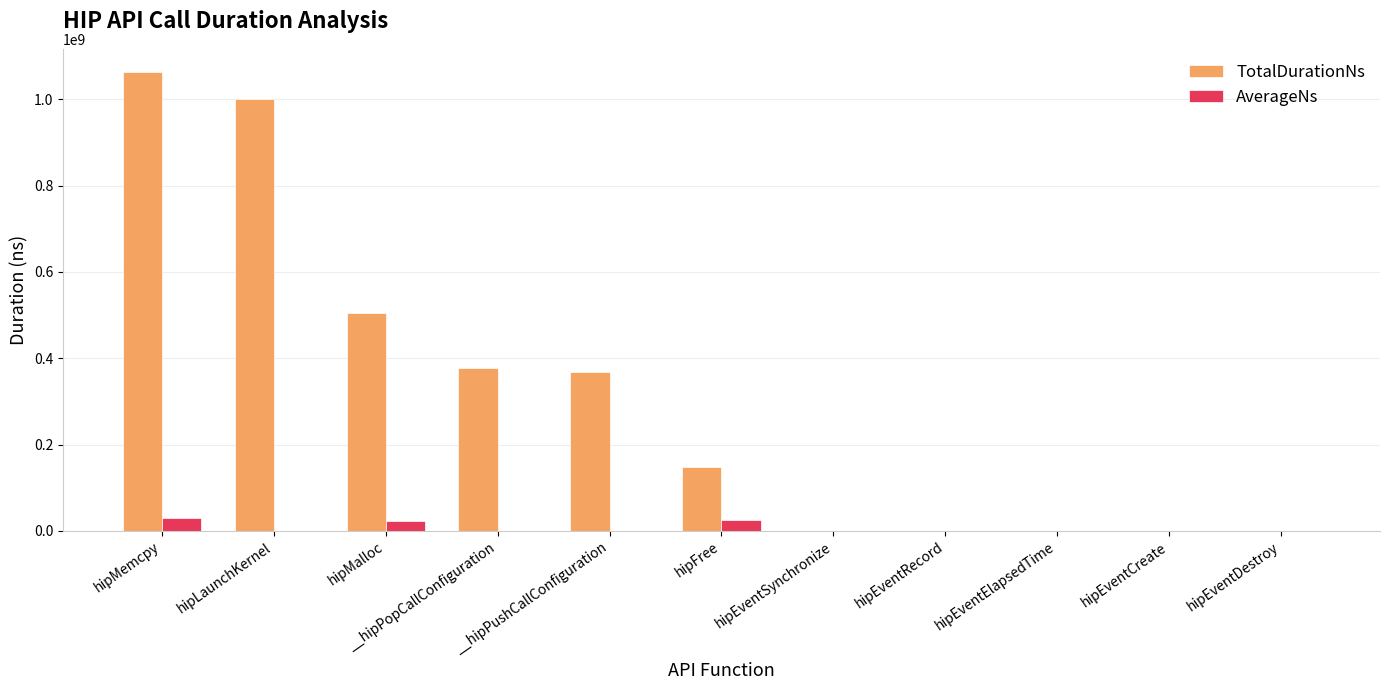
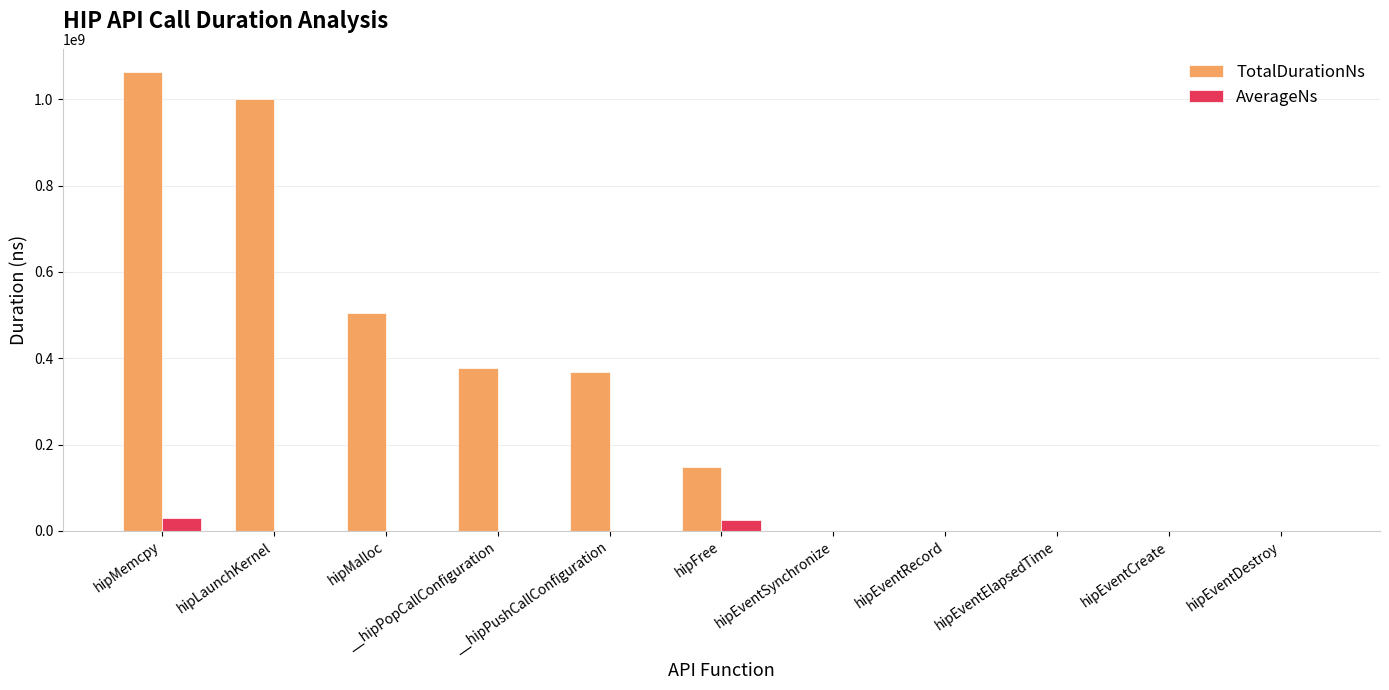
AverageNs, hipMalloc: 20000000 -> 0
